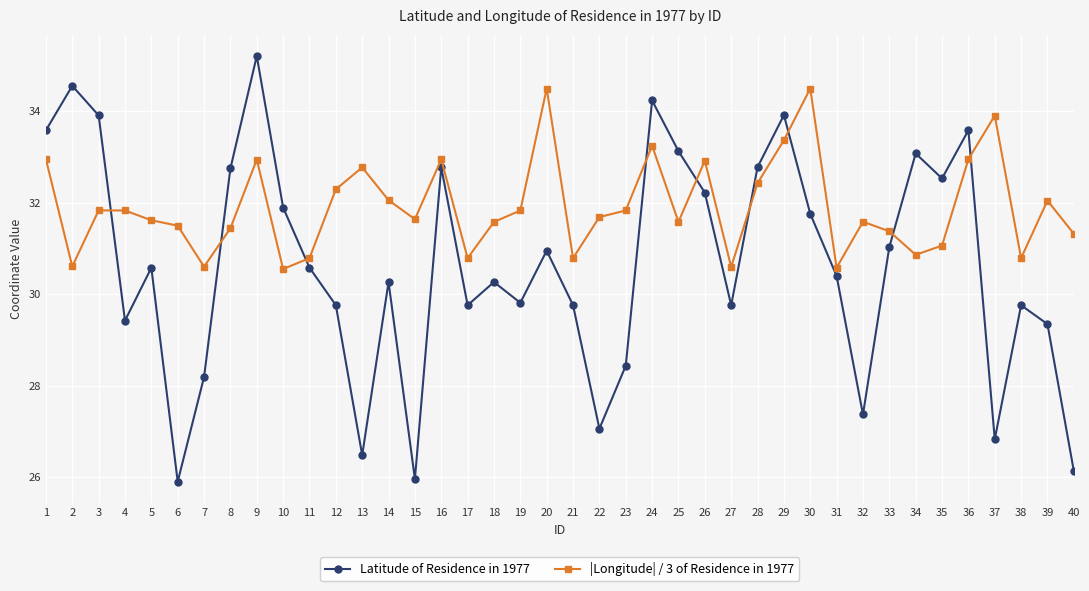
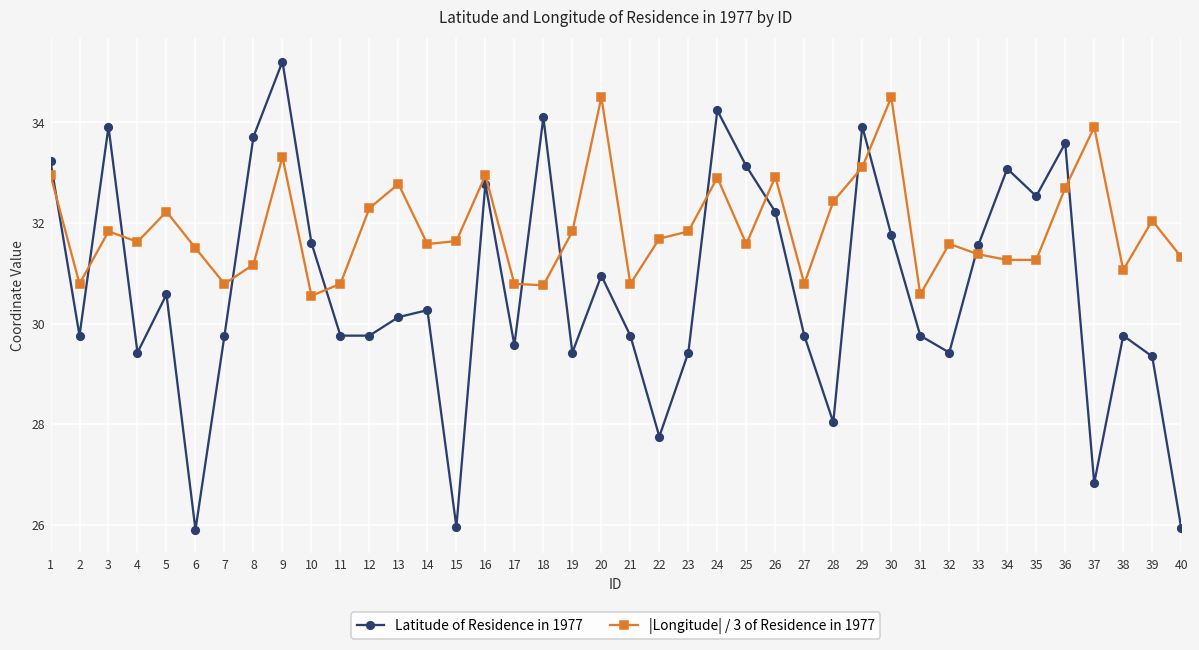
Latitude of Residence in 1977, 1: 33.6 -> 33.2
Latitude of Residence in 1977, 2: 34.6 -> 29.8
|Longitude| / 3 of Residence in 1977, 2: 30.6 -> 30.8
|Longitude| / 3 of Residence in 1977, 4: 31.8 -> 31.6
|Longitude| / 3 of Residence in 1977, 5: 31.6 -> 32.2
Latitude of Residence in 1977, 7: 28.2 -> 29.8
|Longitude| / 3 of Residence in 1977, 7: 30.6 -> 30.8
Latitude of Residence in 1977, 8: 32.7 -> 33.7
|Longitude| / 3 of Residence in 1977, 8: 31.4 -> 31.2
|Longitude| / 3 of Residence in 1977, 9: 32.9 -> 33.3
Latitude of Residence in 1977, 10: 31.9 -> 31.6
Latitude of Residence in 1977, 11: 30.6 -> 29.8
Latitude of Residence in 1977, 13: 26.5 -> 30.1
|Longitude| / 3 of Residence in 1977, 14: 32.1 -> 31.6
Latitude of Residence in 1977, 17: 29.8 -> 29.6
Latitude of Residence in 1977, 18: 30.3 -> 34.1
|Longitude| / 3 of Residence in 1977, 18: 31.6 -> 30.8
Latitude of Residence in 1977, 19: 29.8 -> 29.4
Latitude of Residence in 1977, 22: 27.1 -> 27.8
Latitude of Residence in 1977, 23: 28.4 -> 29.4
|Longitude| / 3 of Residence in 1977, 24: 33.2 -> 32.9
|Longitude| / 3 of Residence in 1977, 27: 30.6 -> 30.8
Latitude of Residence in 1977, 28: 32.8 -> 28.0
|Longitude| / 3 of Residence in 1977, 29: 33.4 -> 33.1
Latitude of Residence in 1977, 31: 30.4 -> 29.8
Latitude of Residence in 1977, 32: 27.4 -> 29.4
Latitude of Residence in 1977, 33: 31.0 -> 31.6
|Longitude| / 3 of Residence in 1977, 34: 30.9 -> 31.3
|Longitude| / 3 of Residence in 1977, 35: 31.1 -> 31.3
|Longitude| / 3 of Residence in 1977, 36: 33.0 -> 32.7
|Longitude| / 3 of Residence in 1977, 38: 30.8 -> 31.1
Latitude of Residence in 1977, 40: 26.1 -> 25.9
